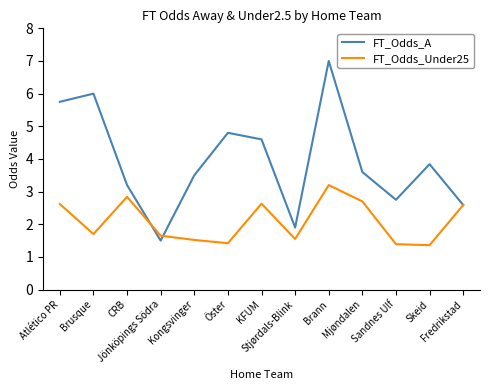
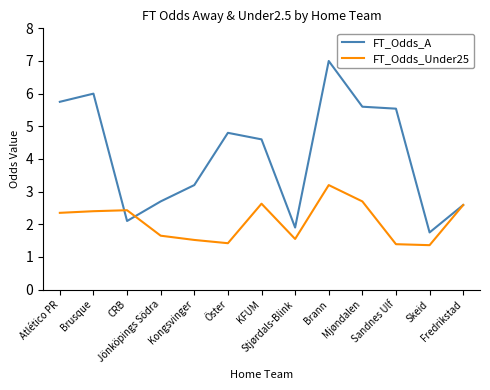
FT_Odds_Under25, Atlético PR: 2.6 -> 2.4
FT_Odds_Under25, Brusque: 1.7 -> 2.4
FT_Odds_A, CRB: 3.2 -> 2.1
FT_Odds_Under25, CRB: 2.8 -> 2.4
FT_Odds_A, Jönköpings Södra: 1.5 -> 2.7
FT_Odds_A, Kongsvinger: 3.5 -> 3.2
FT_Odds_A, Mjøndalen: 3.6 -> 5.6
FT_Odds_A, Sandnes Ulf: 2.8 -> 5.5
FT_Odds_A, Skeid: 3.8 -> 1.8
